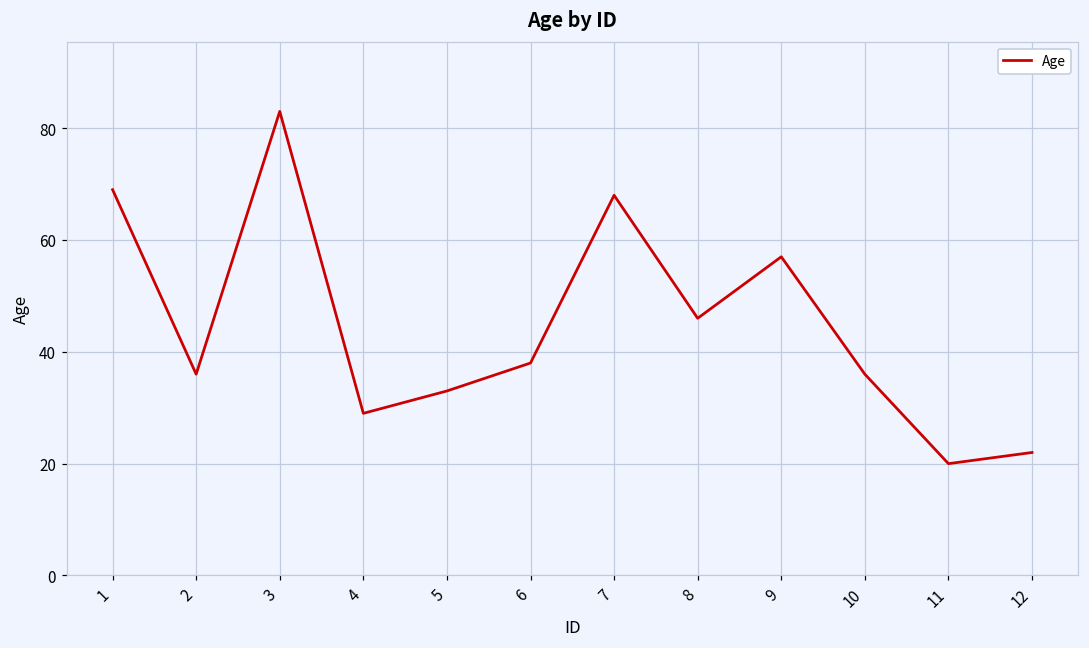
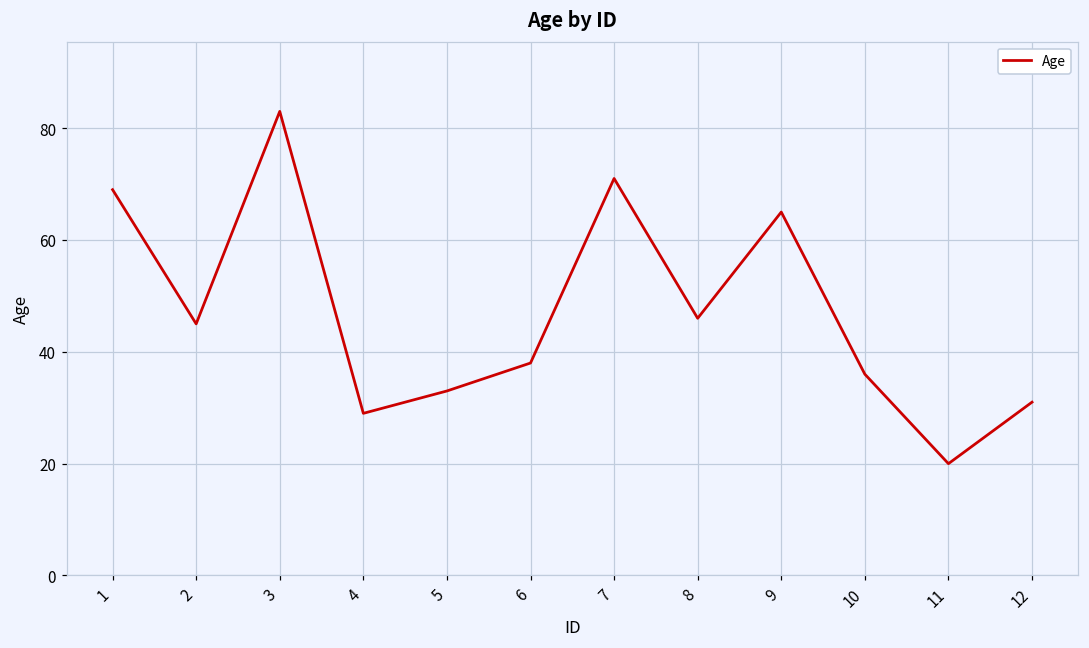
2: 36 -> 45
7: 68 -> 71
9: 57 -> 65
12: 22 -> 31
